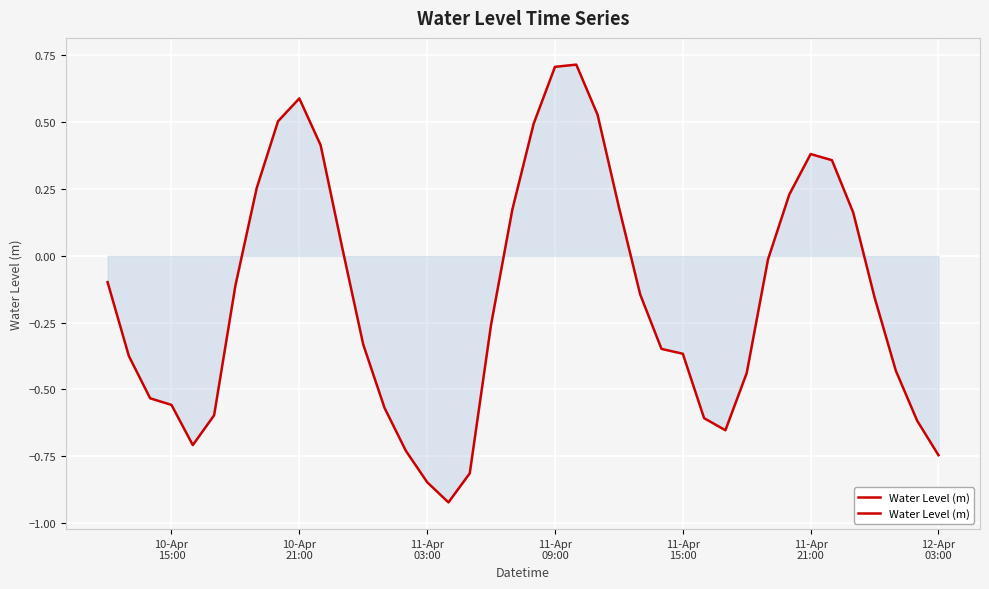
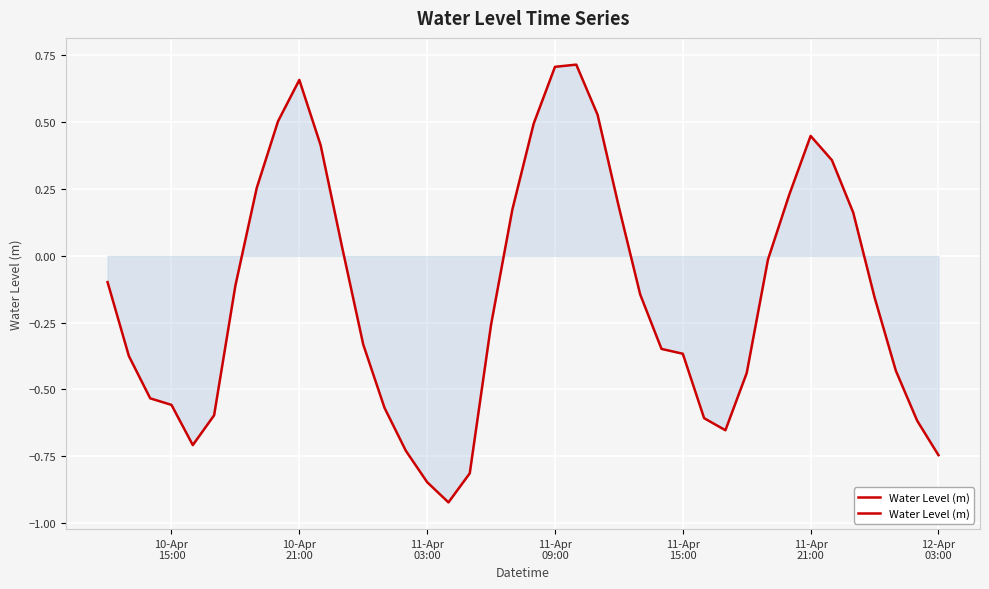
Water Level (m), 10-Apr 21:00: 0.59 -> 0.66
Water Level (m), 11-Apr 21:00: 0.38 -> 0.45
